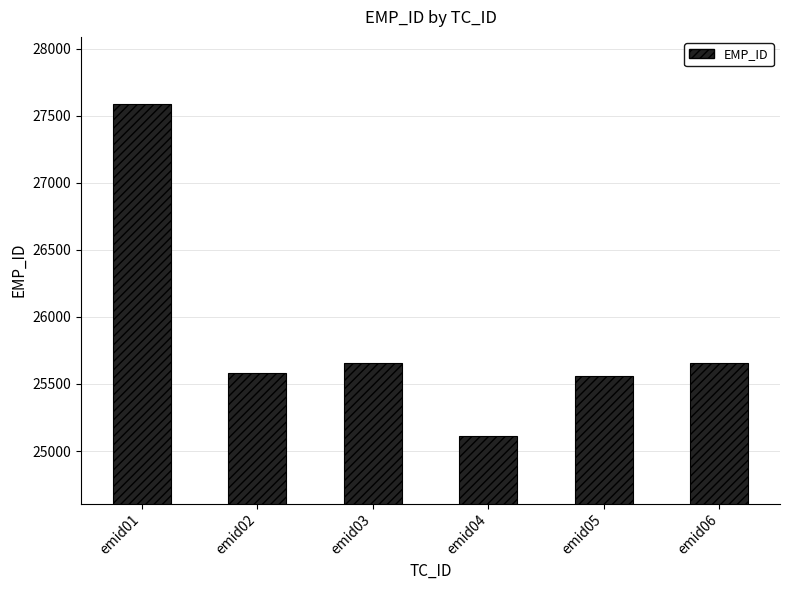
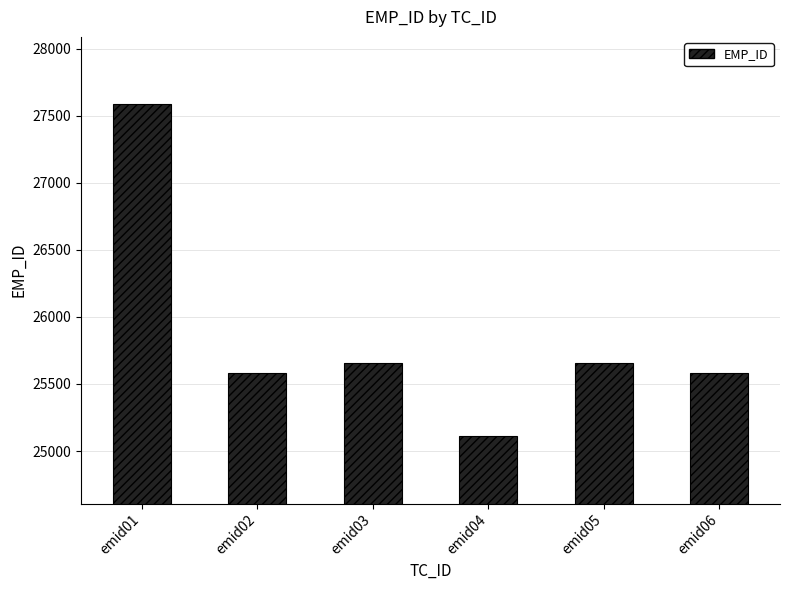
emid05: 25560 -> 25660
emid06: 25660 -> 25590
